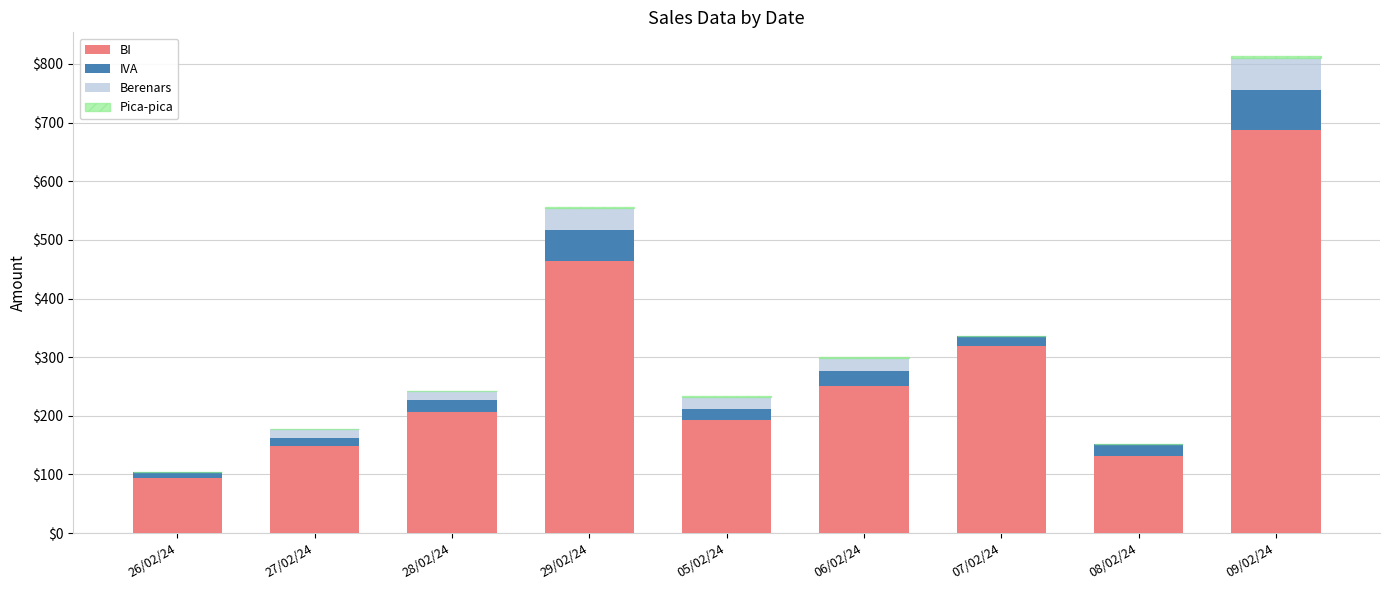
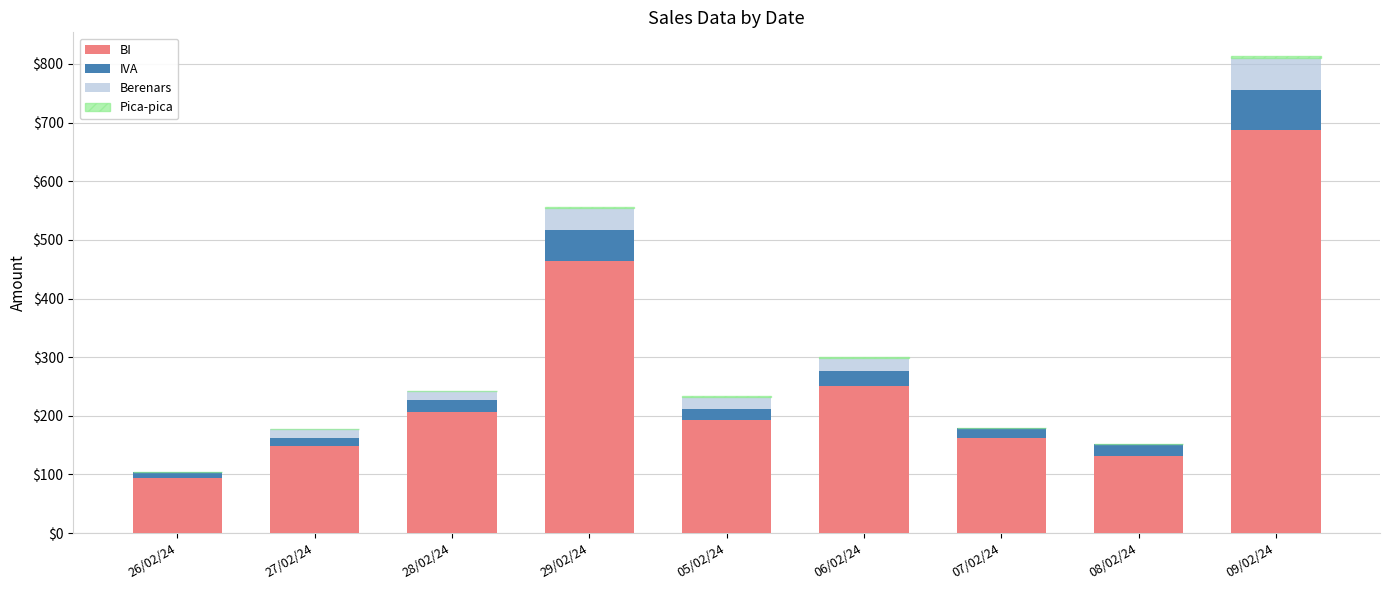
BI, 07/02/24: $320 -> $160
